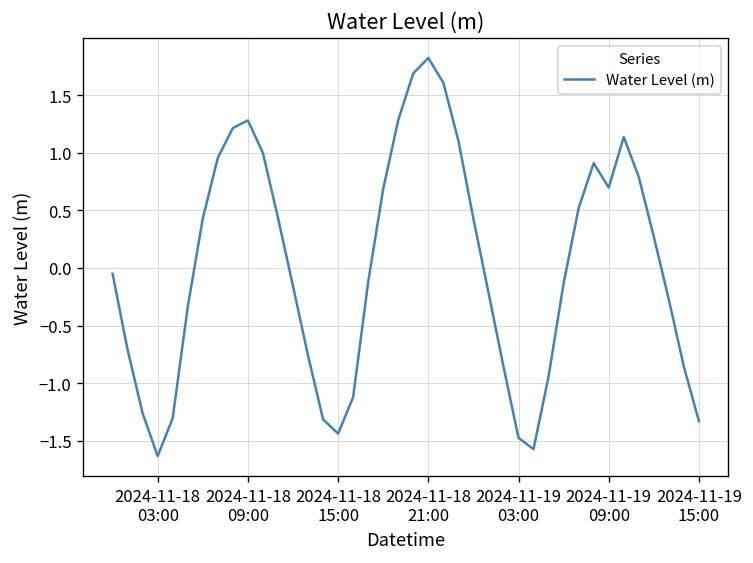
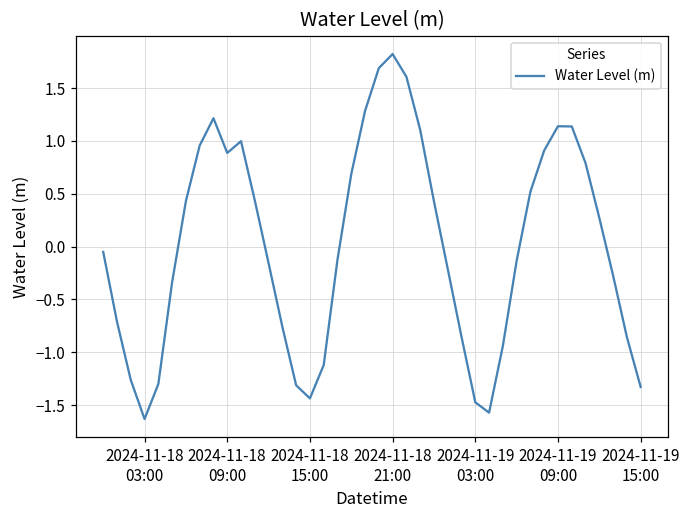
2024-11-18 09:00: 1.3 -> 0.9
2024-11-19 09:00: 0.7 -> 1.1
